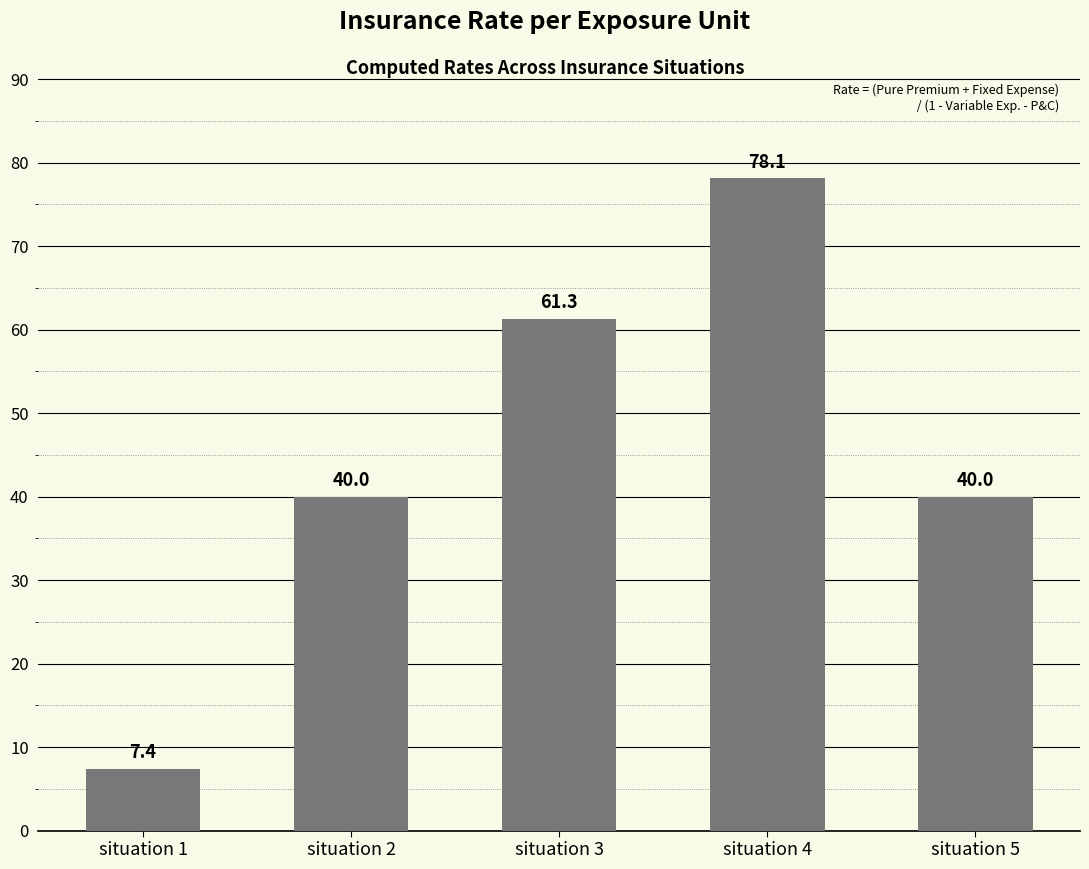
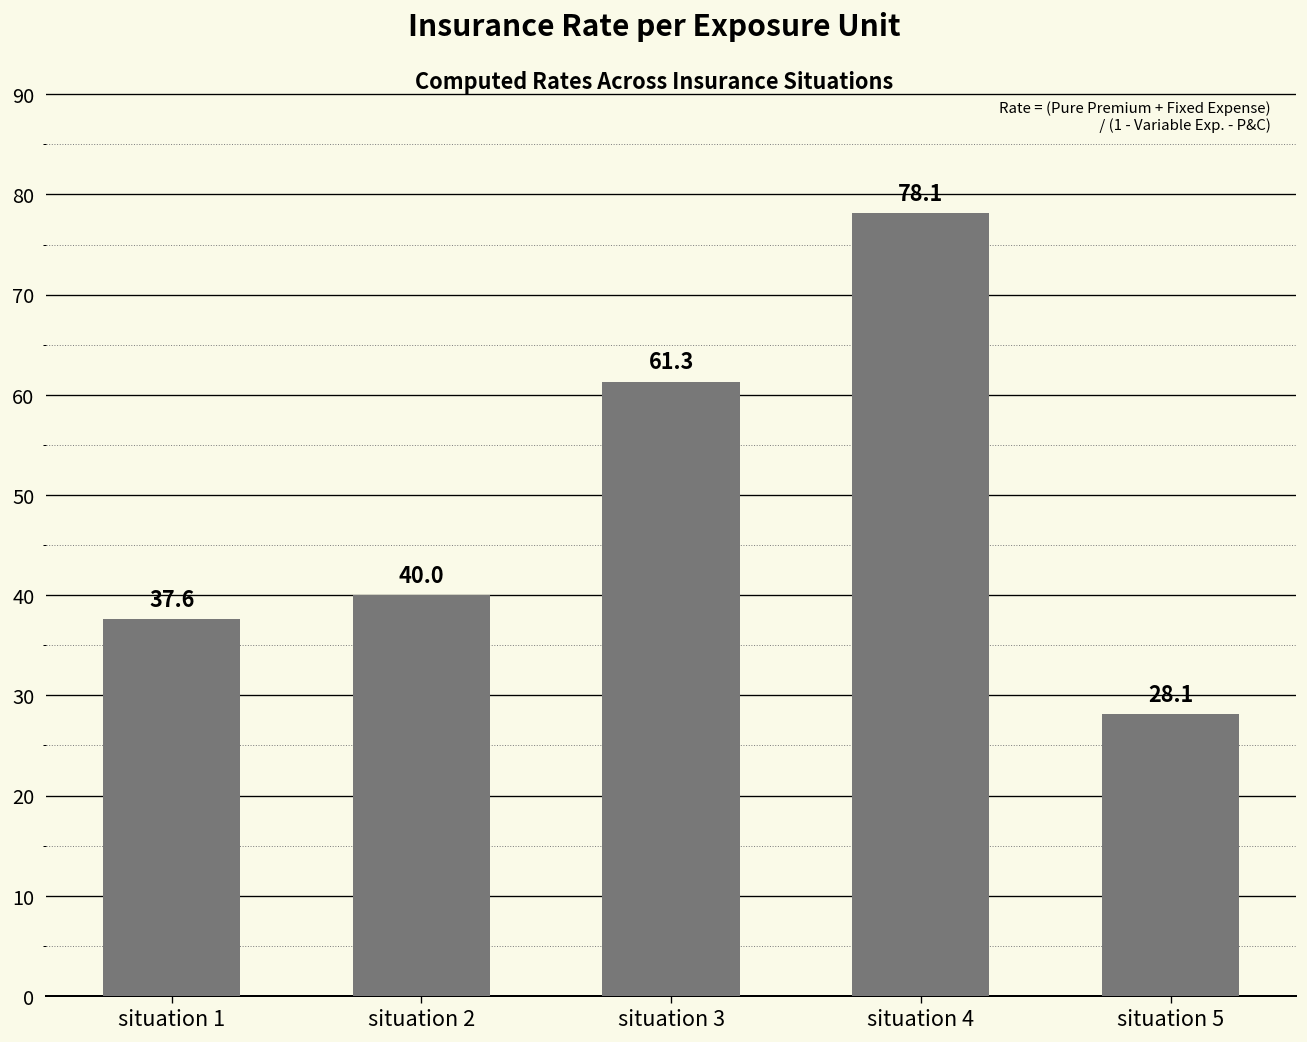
situation 1: 7.4 -> 37.6
situation 5: 40.0 -> 28.1
